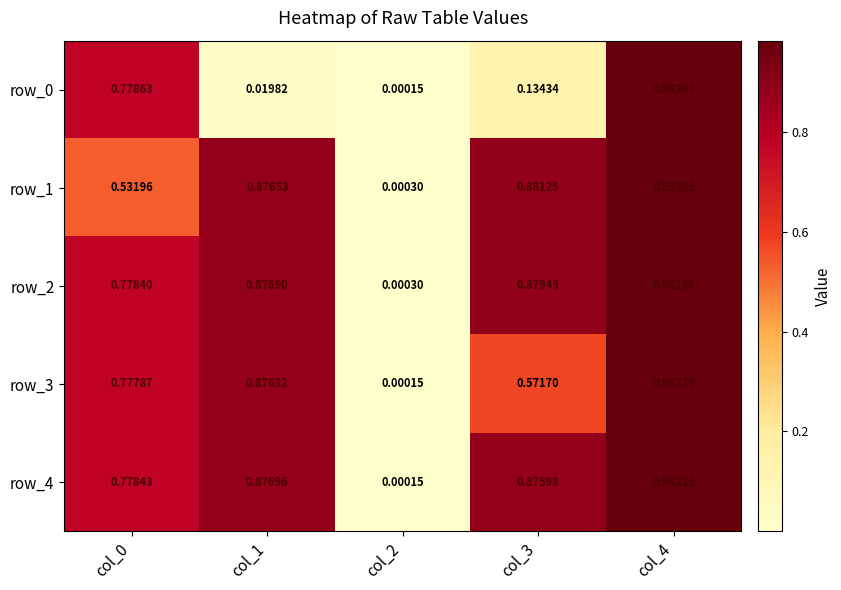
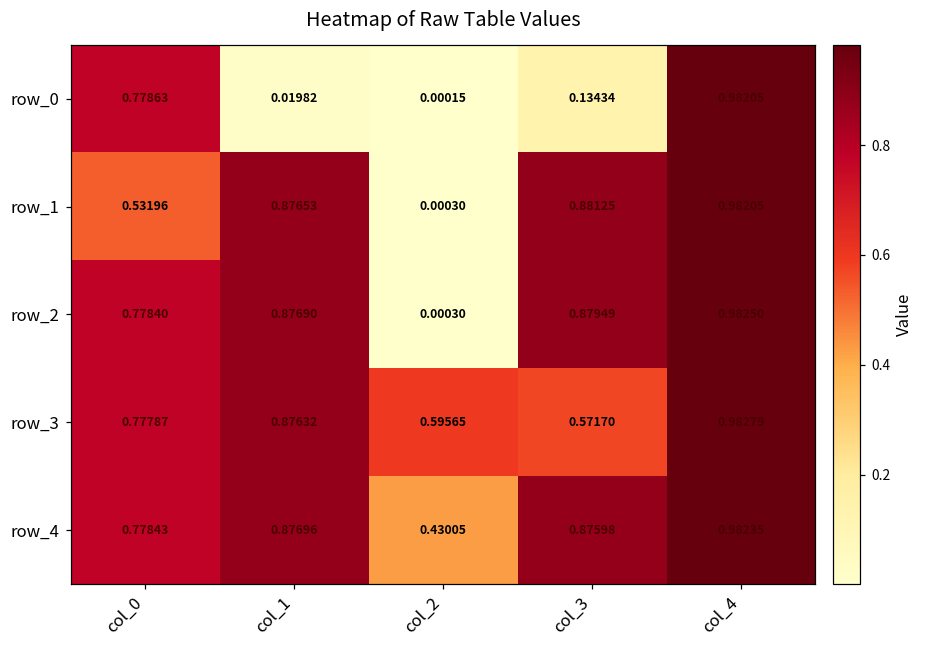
row_3, col_2: 0.00015 -> 0.59565
row_4, col_2: 0.00015 -> 0.43005
